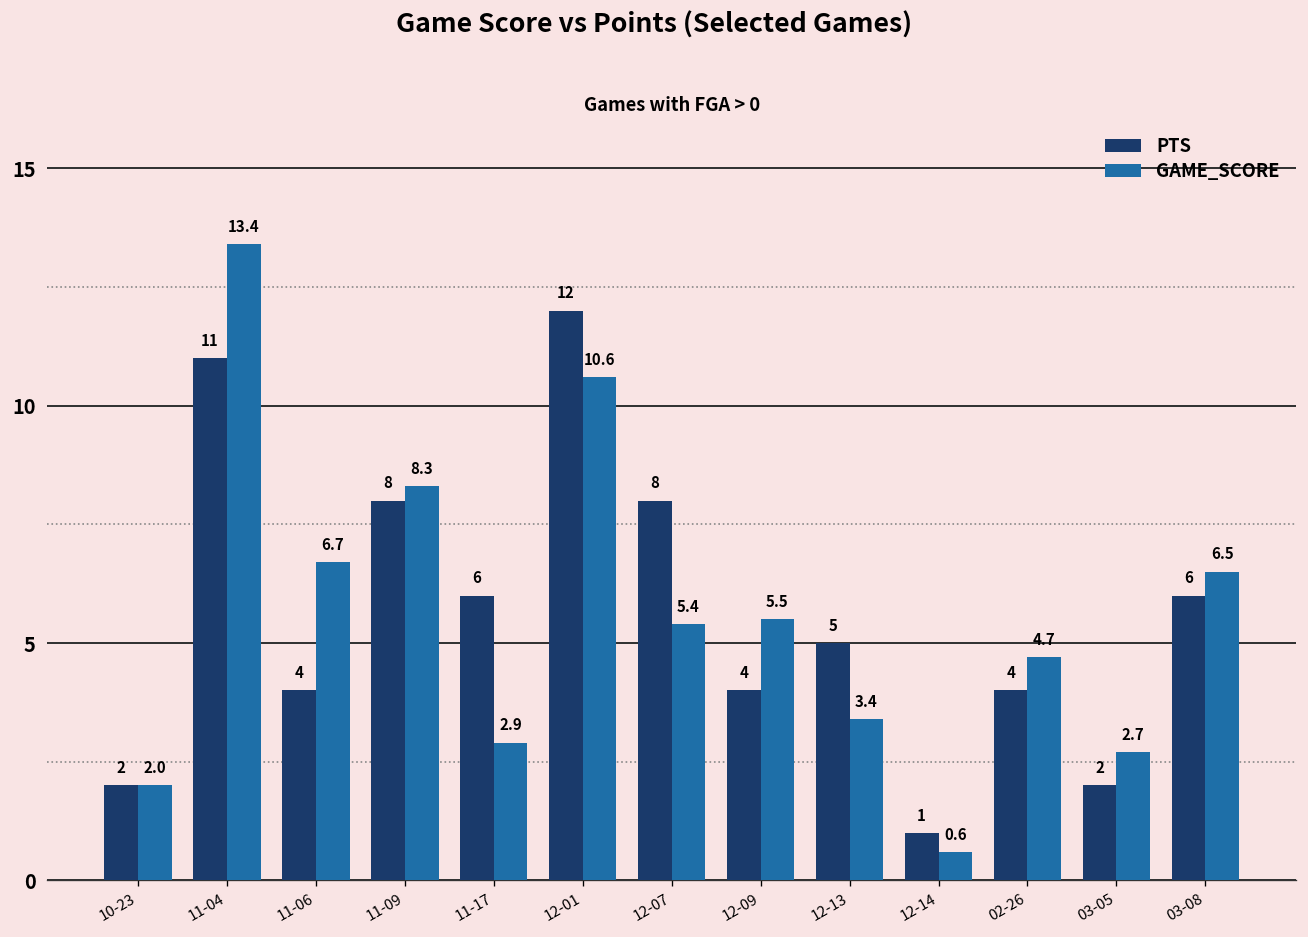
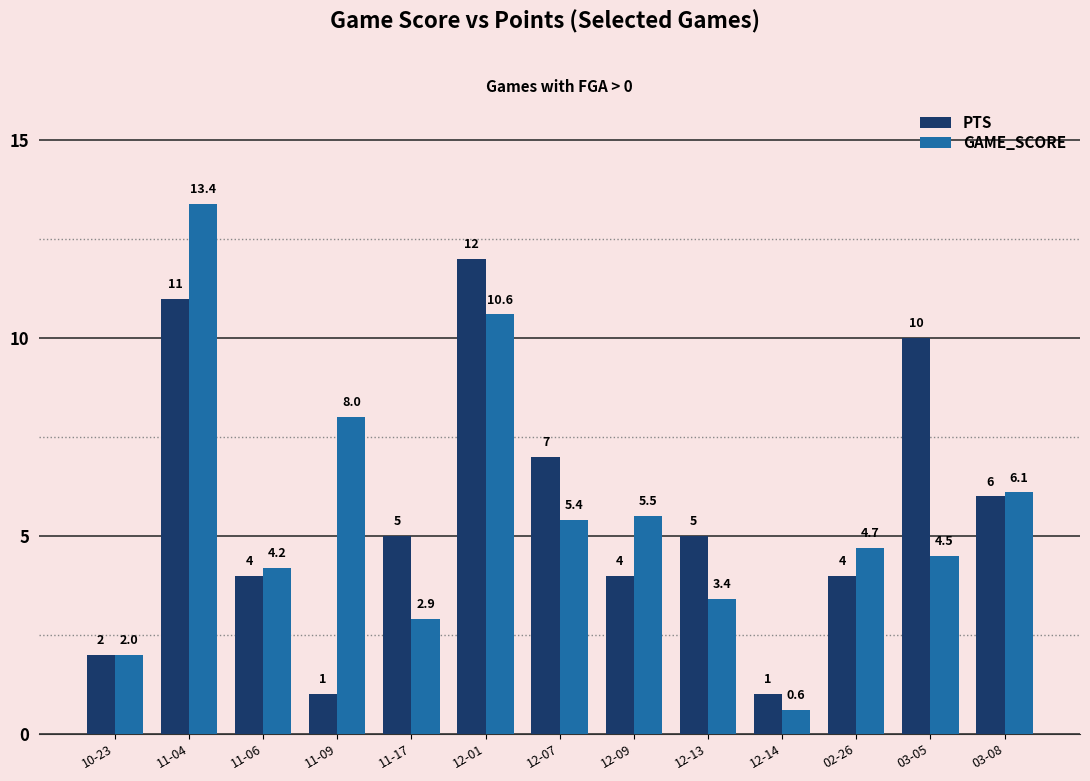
GAME_SCORE, 11-06: 6.7 -> 4.2
PTS, 11-09: 8 -> 1
GAME_SCORE, 11-09: 8.3 -> 8.0
PTS, 11-17: 6 -> 5
PTS, 12-07: 8 -> 7
PTS, 03-05: 2 -> 10
GAME_SCORE, 03-05: 2.7 -> 4.5
GAME_SCORE, 03-08: 6.5 -> 6.1
